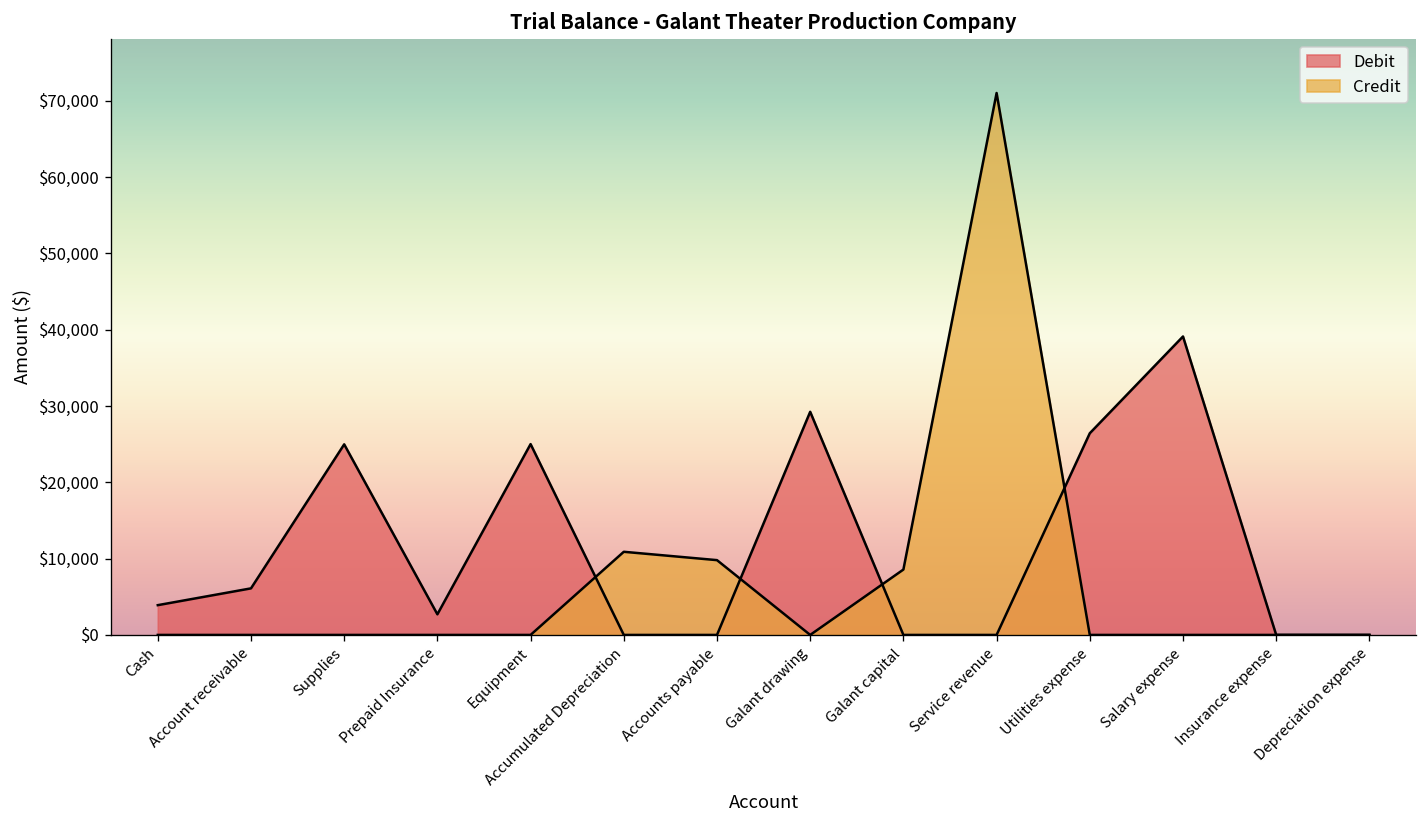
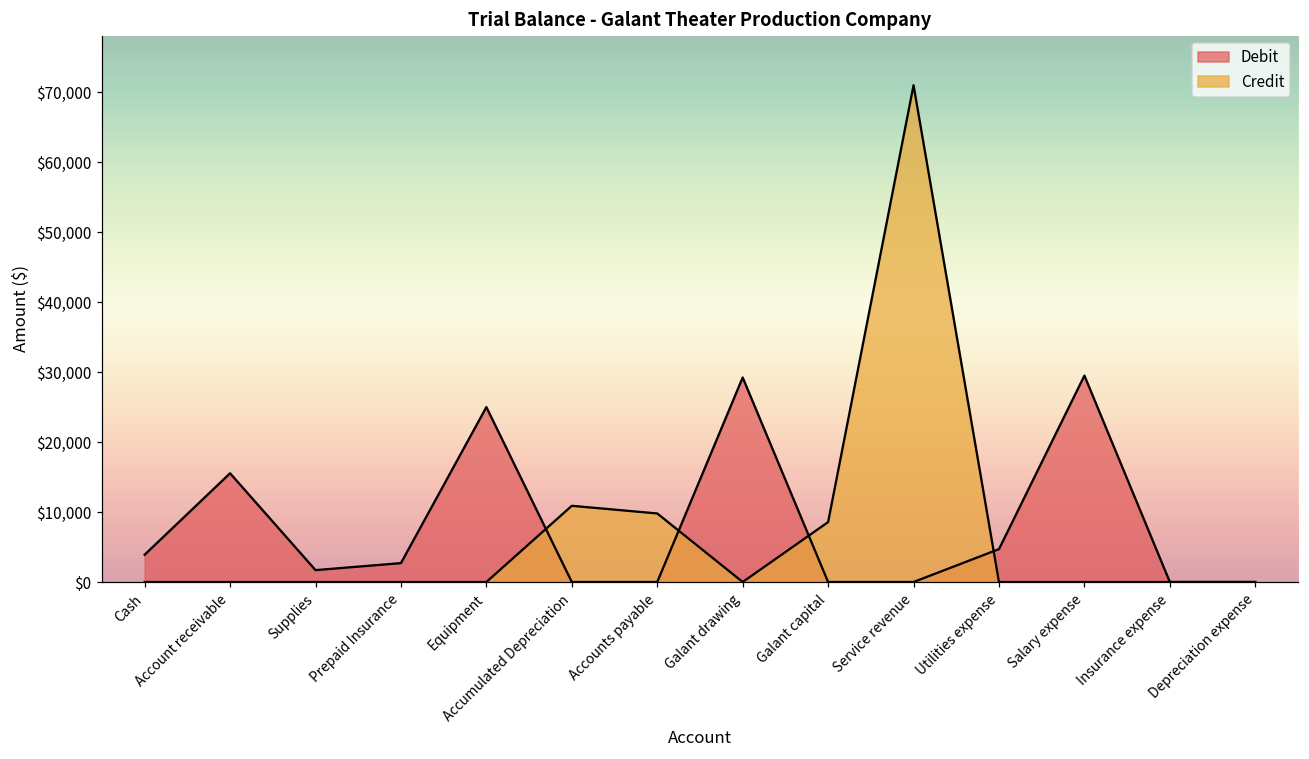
Debit, Account receivable: $6,000 -> $16,000
Debit, Supplies: $25,000 -> $2,000
Debit, Utilities expense: $26,000 -> $5,000
Debit, Salary expense: $39,000 -> $30,000
